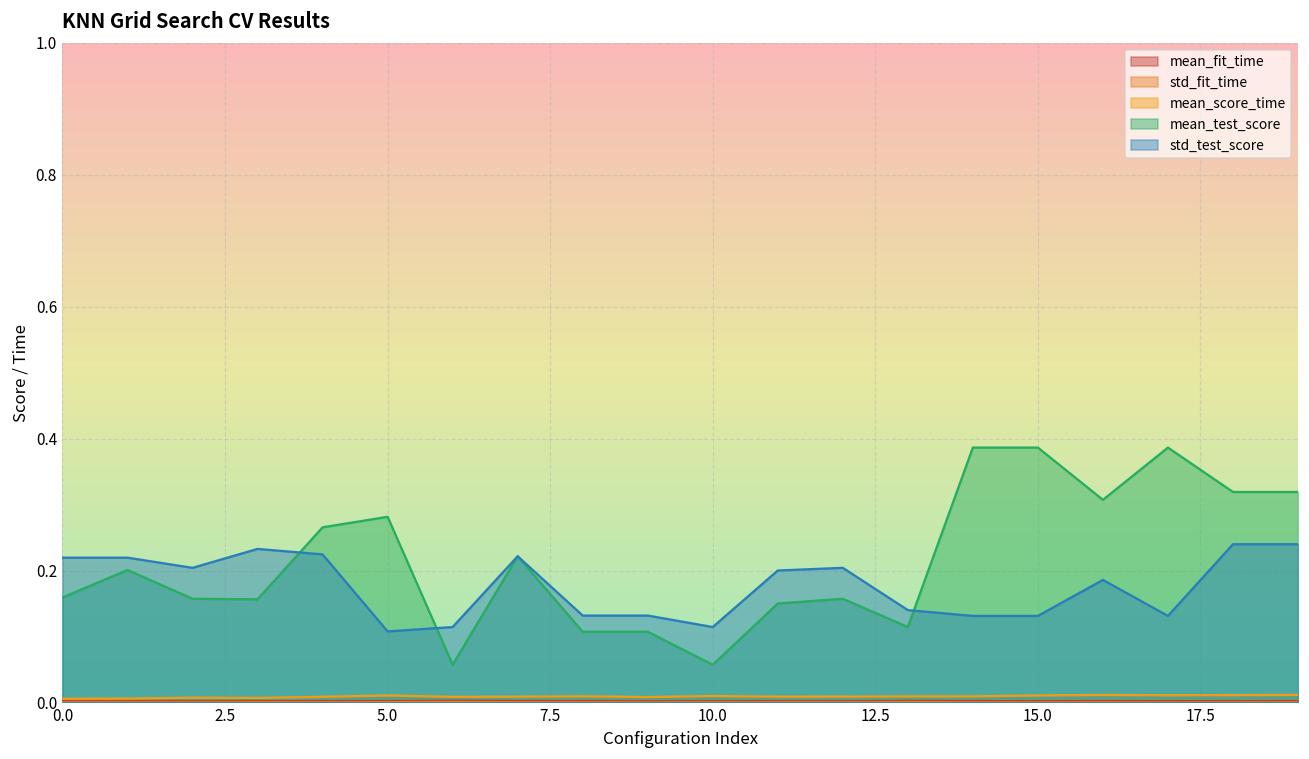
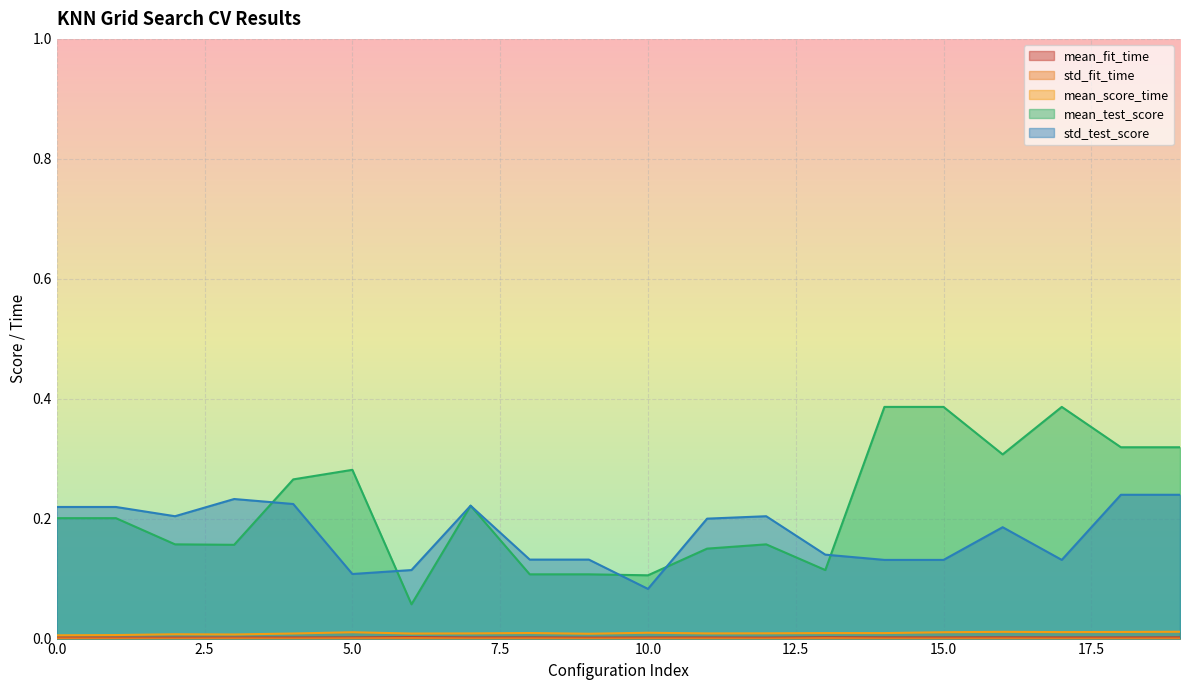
mean_test_score, 0.0: 0.16 -> 0.20
mean_test_score, 10.0: 0.06 -> 0.11
std_test_score, 10.0: 0.11 -> 0.08
